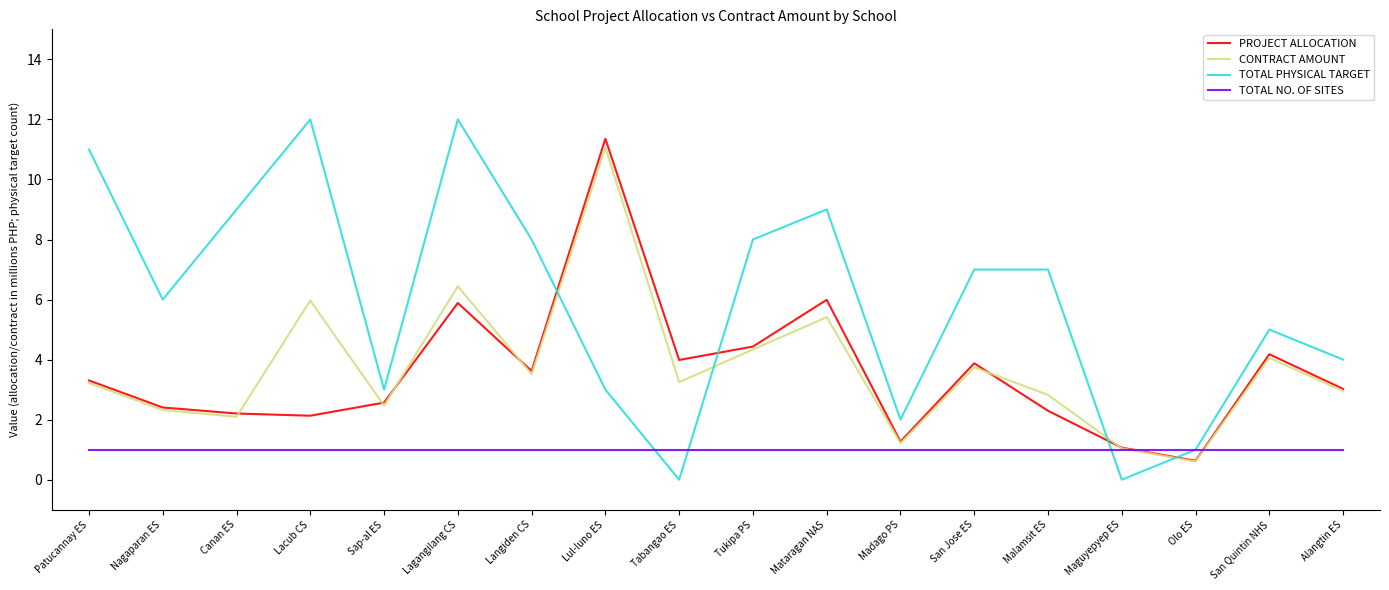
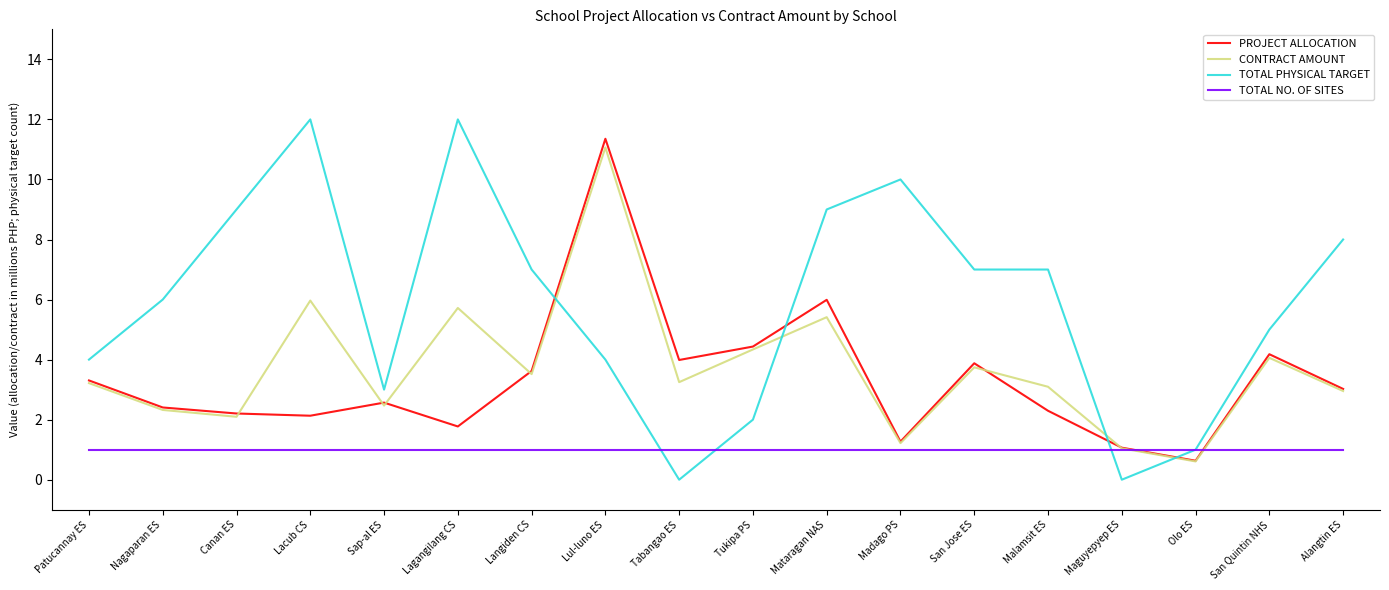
TOTAL PHYSICAL TARGET, Patucannay ES: 11 -> 4
PROJECT ALLOCATION, Lagangilang CS: 5.9 -> 1.8
CONTRACT AMOUNT, Lagangilang CS: 6.4 -> 5.7
TOTAL PHYSICAL TARGET, Langiden CS: 8 -> 7
TOTAL PHYSICAL TARGET, Lul-luno ES: 3 -> 4
TOTAL PHYSICAL TARGET, Tukipa PS: 8 -> 2
TOTAL PHYSICAL TARGET, Madago PS: 2 -> 10
CONTRACT AMOUNT, Malamsit ES: 2.8 -> 3.1
TOTAL PHYSICAL TARGET, Alangtin ES: 4 -> 8
